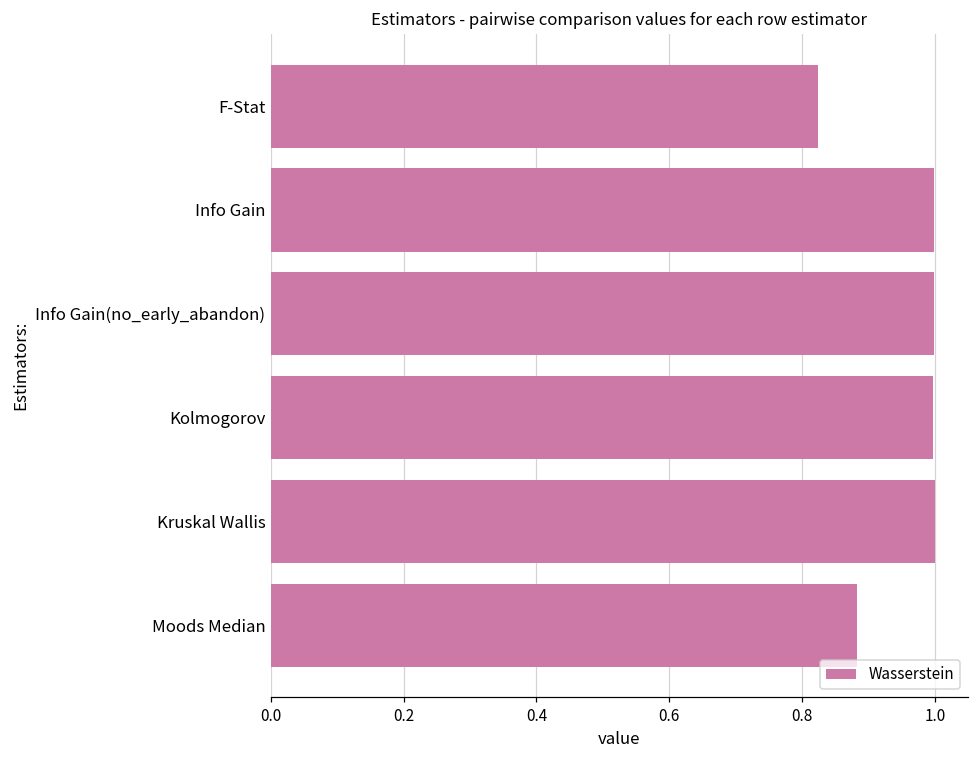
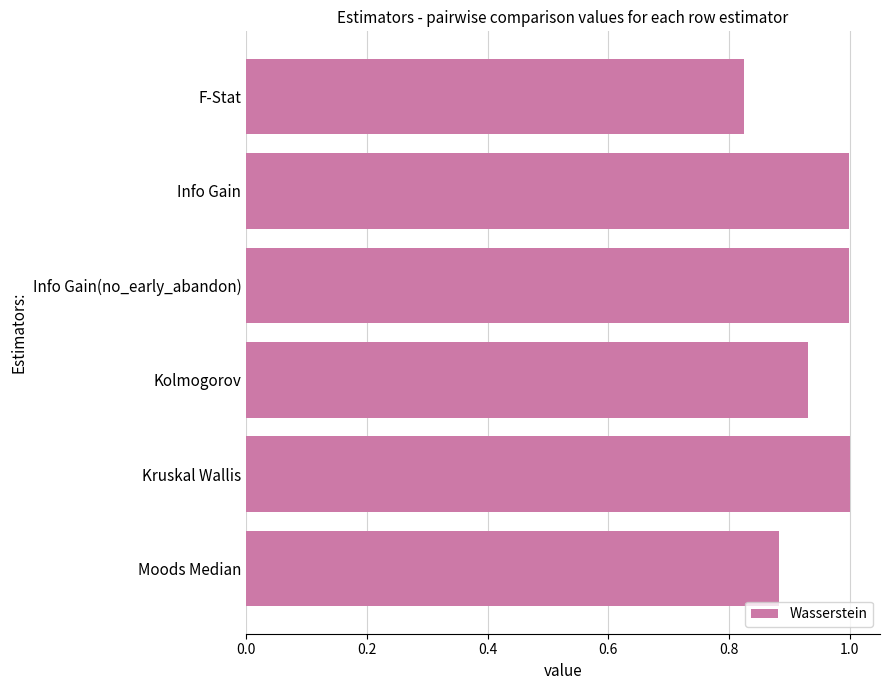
Kolmogorov: 1.00 -> 0.93
